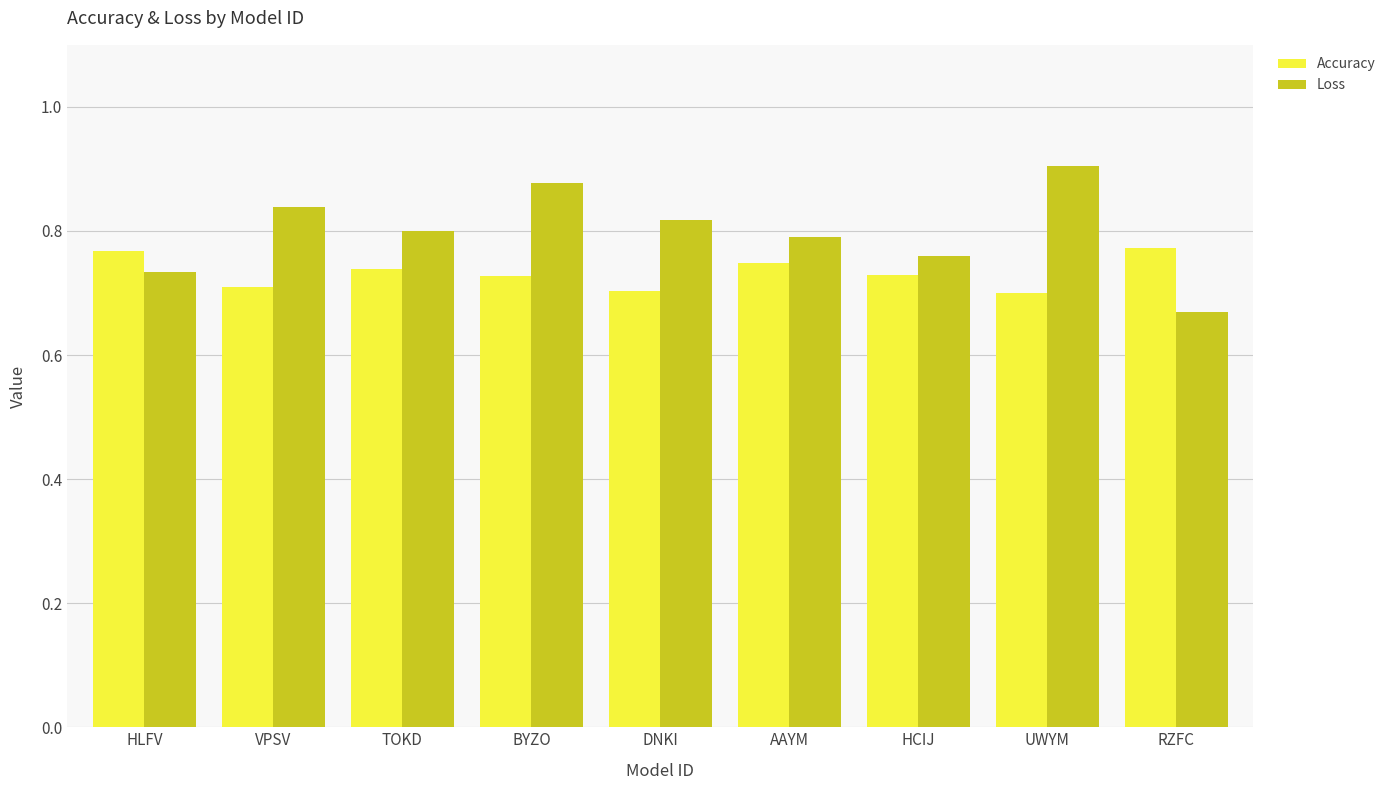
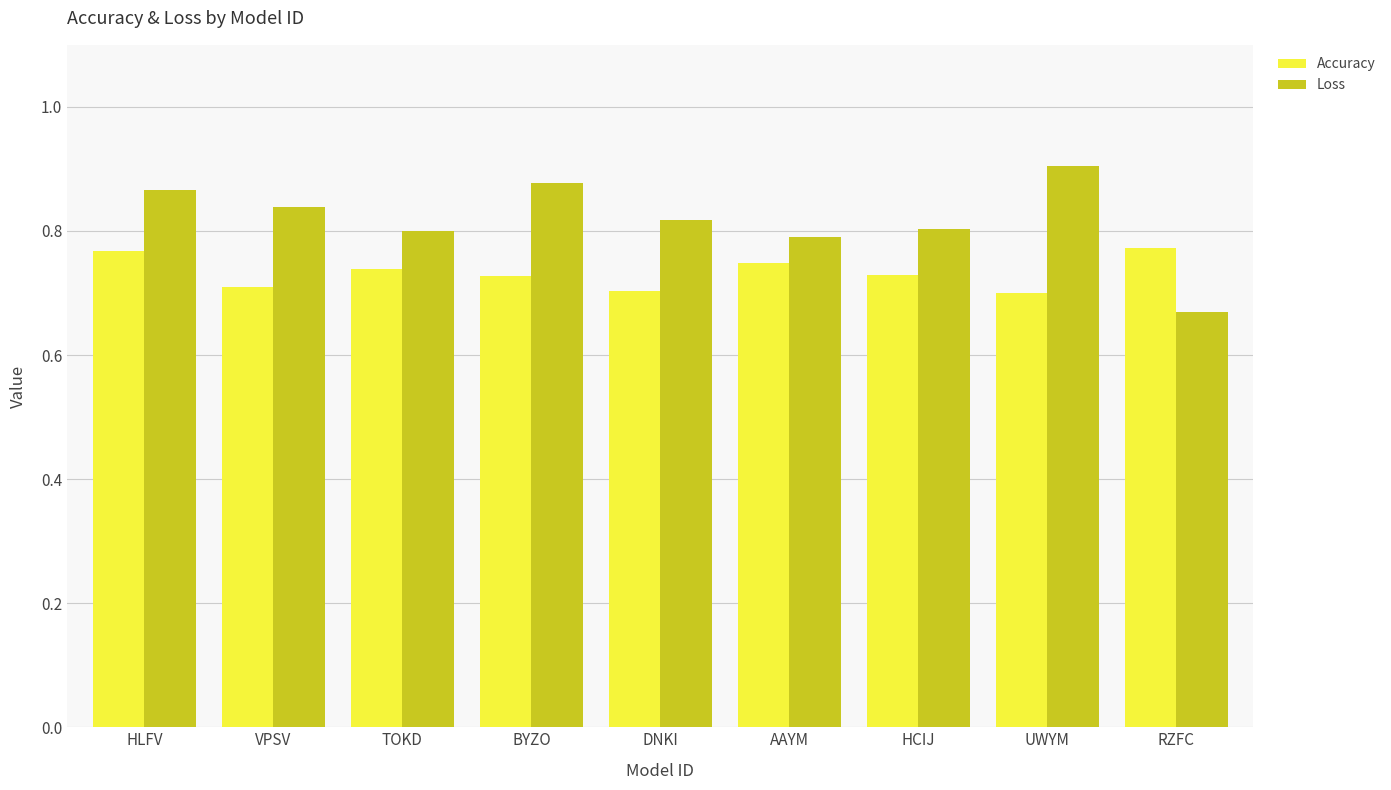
Loss, HLFV: 0.73 -> 0.87
Loss, HCIJ: 0.76 -> 0.80
